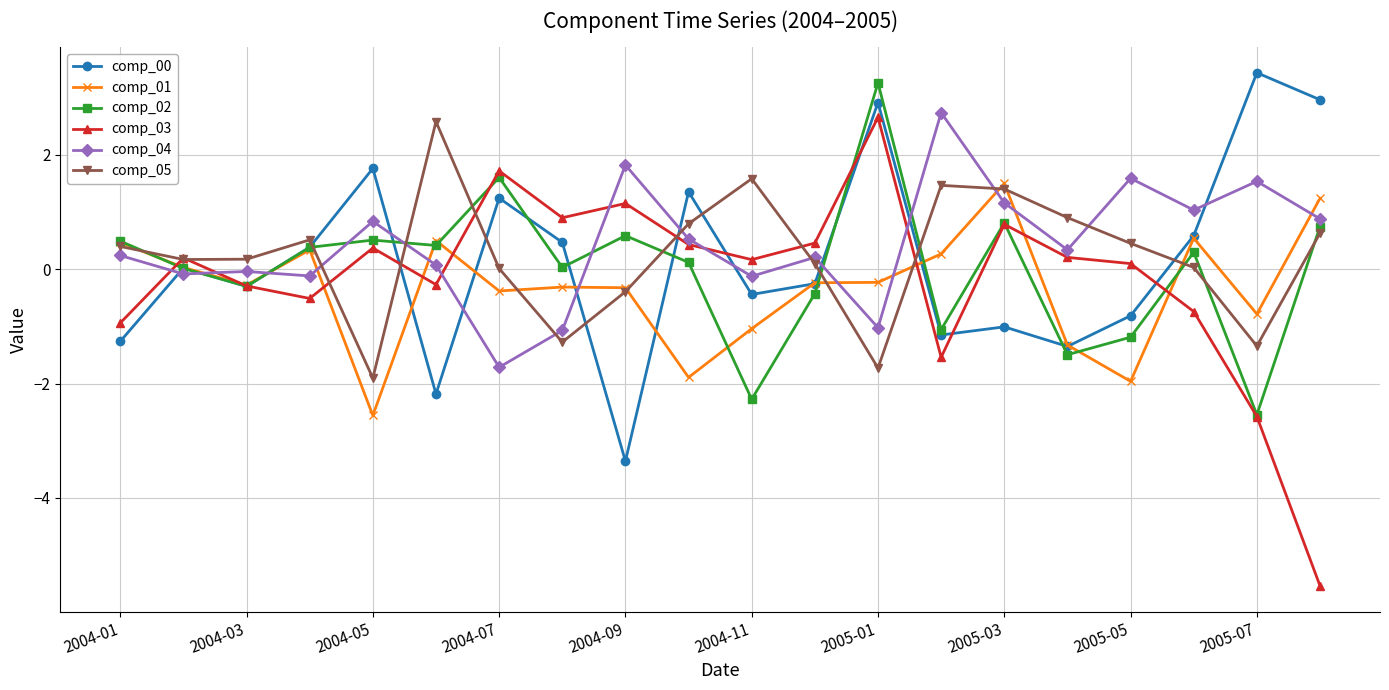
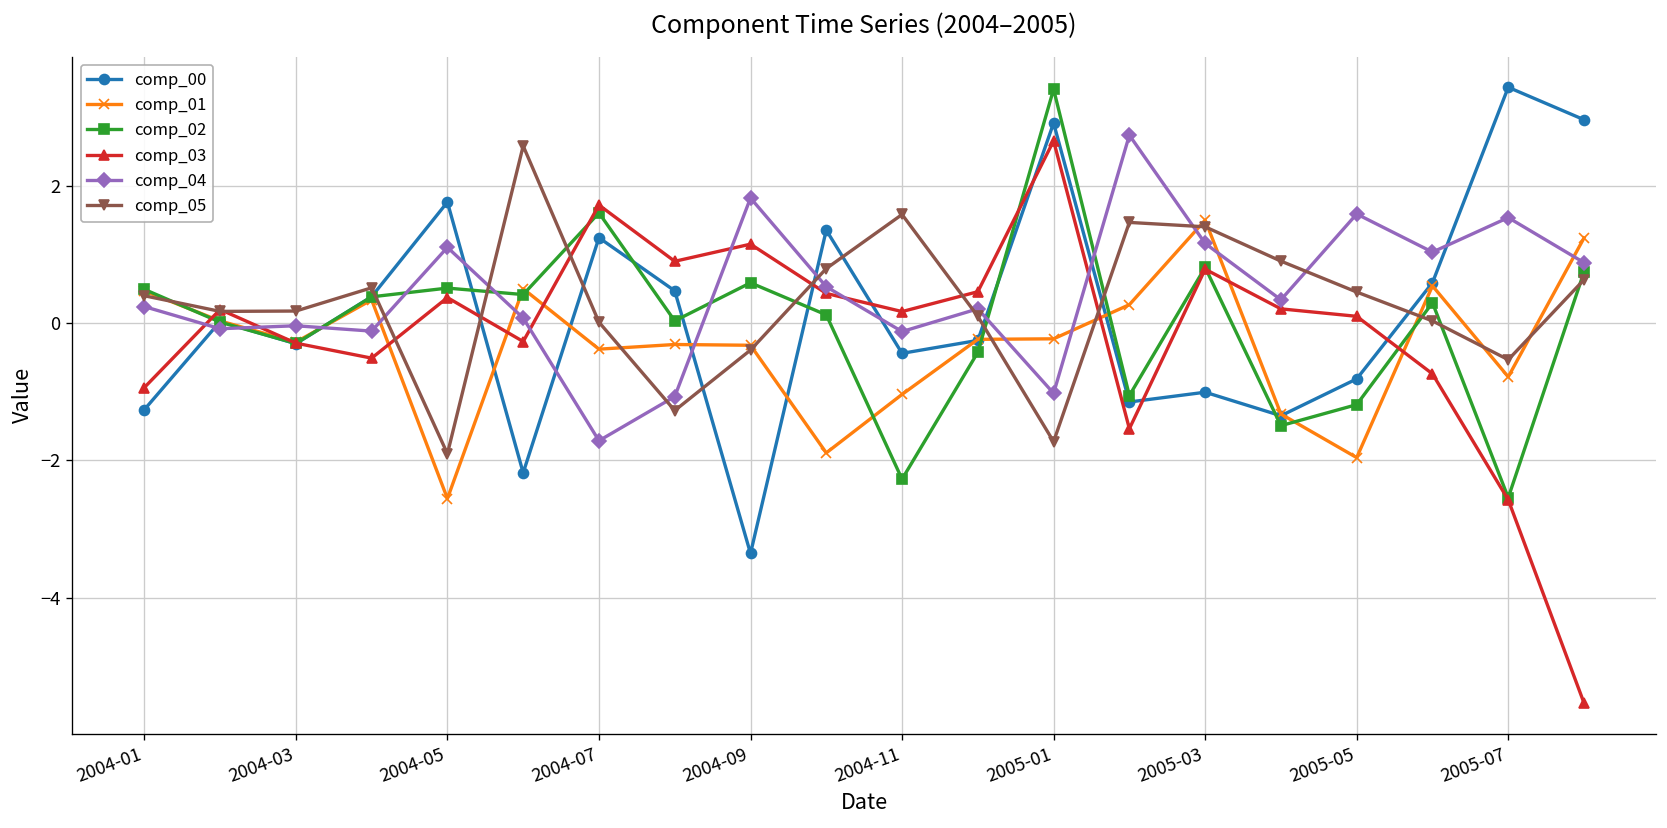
comp_04, 2004-05: 0.8 -> 1.1
comp_02, 2005-01: 3.3 -> 3.4
comp_05, 2005-07: -1.3 -> -0.5
